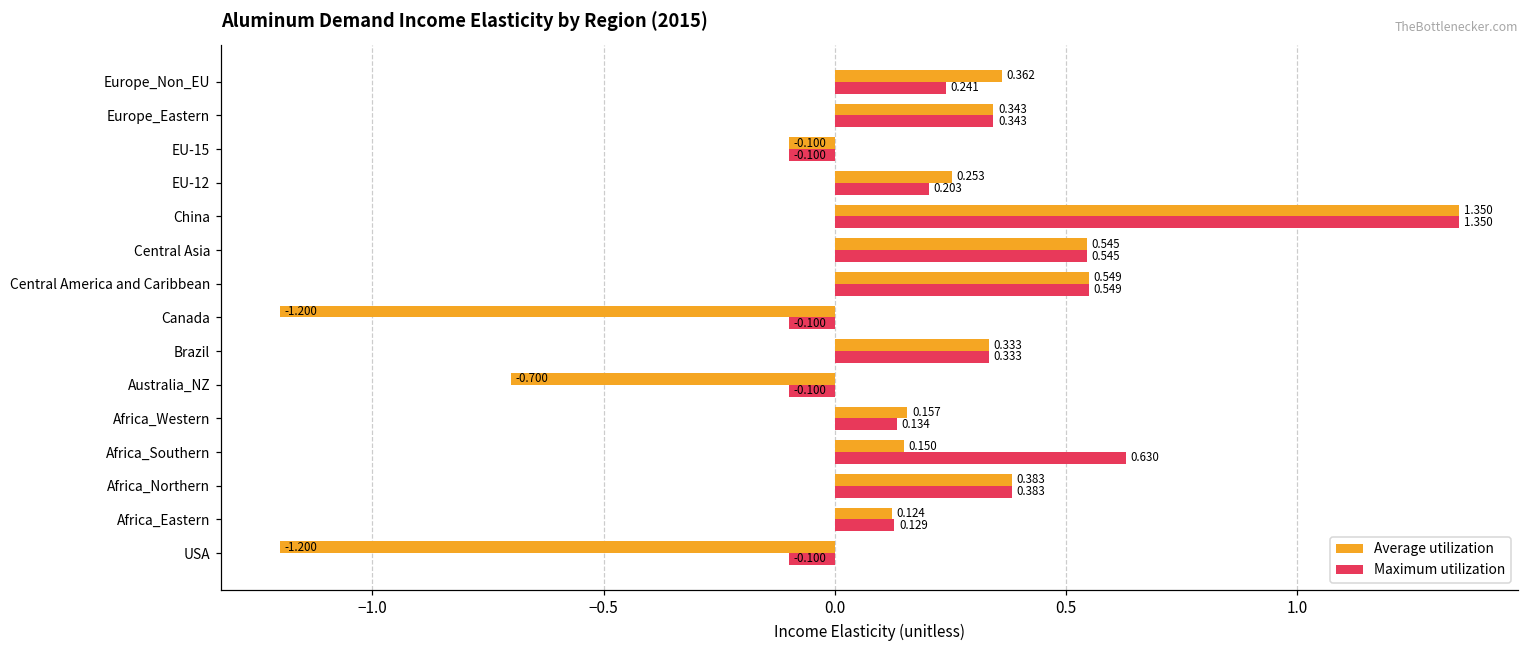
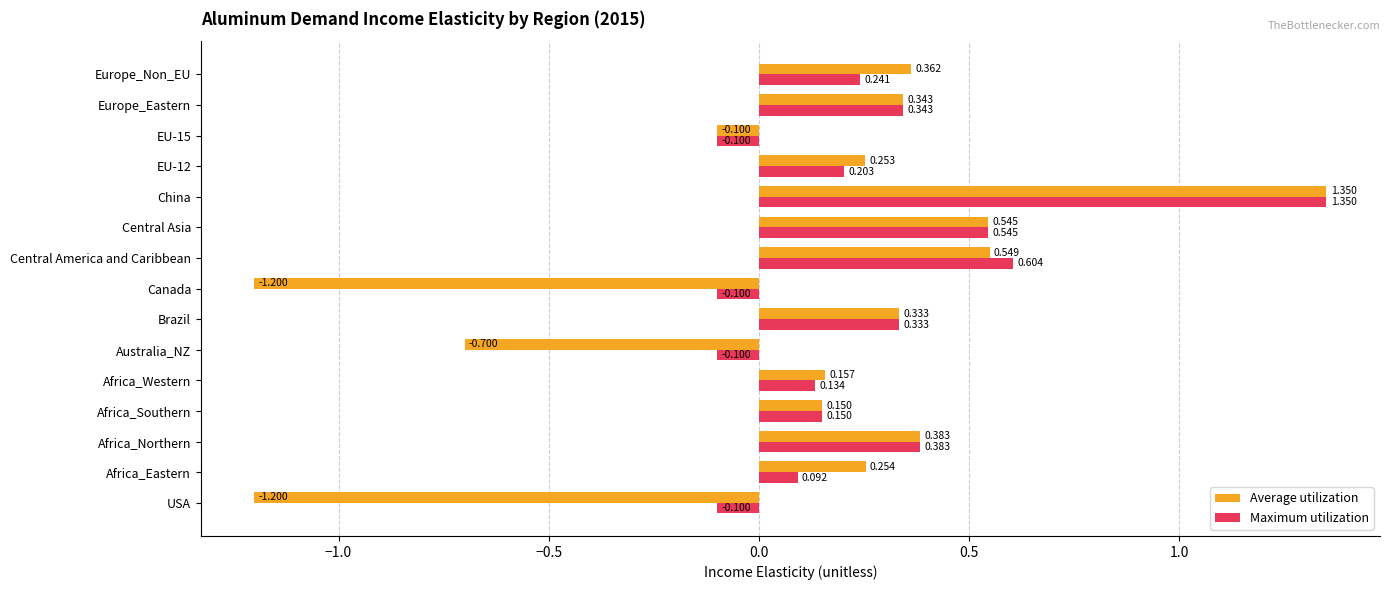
Maximum utilization, Central America and Caribbean: 0.549 -> 0.604
Maximum utilization, Africa_Southern: 0.630 -> 0.150
Average utilization, Africa_Eastern: 0.124 -> 0.254
Maximum utilization, Africa_Eastern: 0.129 -> 0.092
